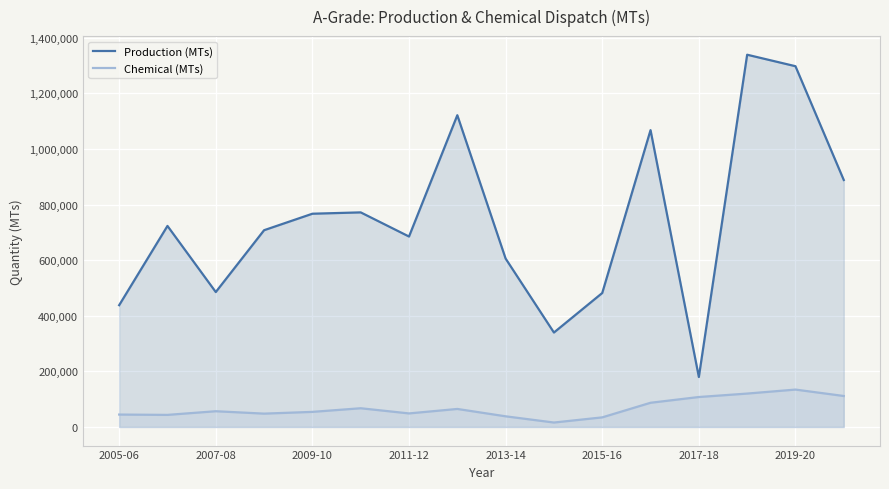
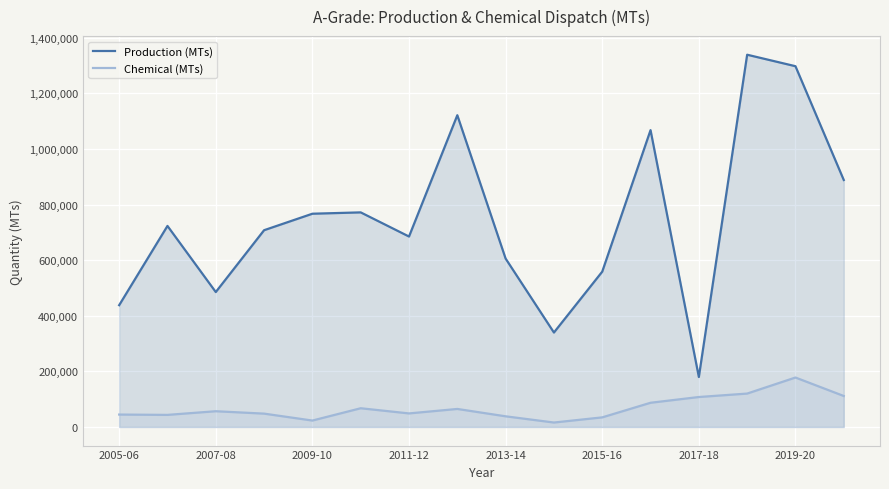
Chemical (MTs), 2009-10: 50,000 -> 20,000
Production (MTs), 2015-16: 480,000 -> 560,000
Chemical (MTs), 2019-20: 130,000 -> 180,000
